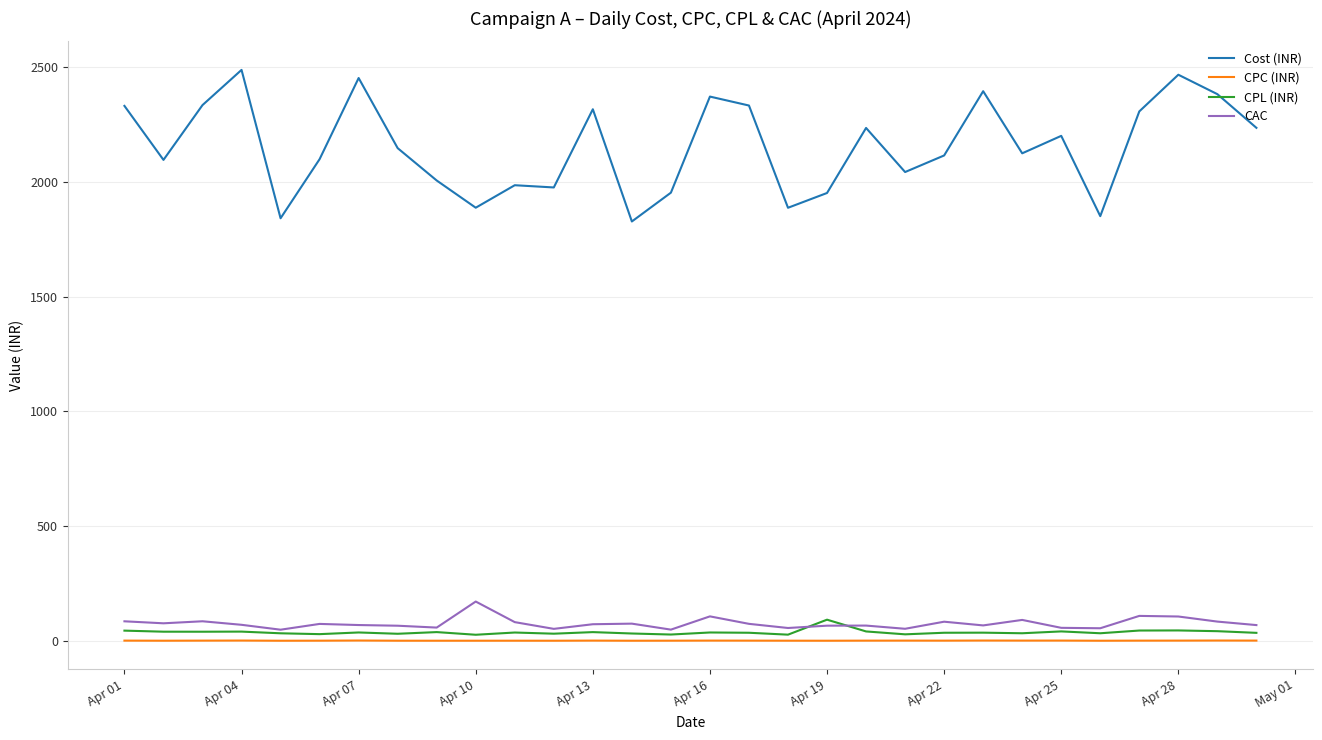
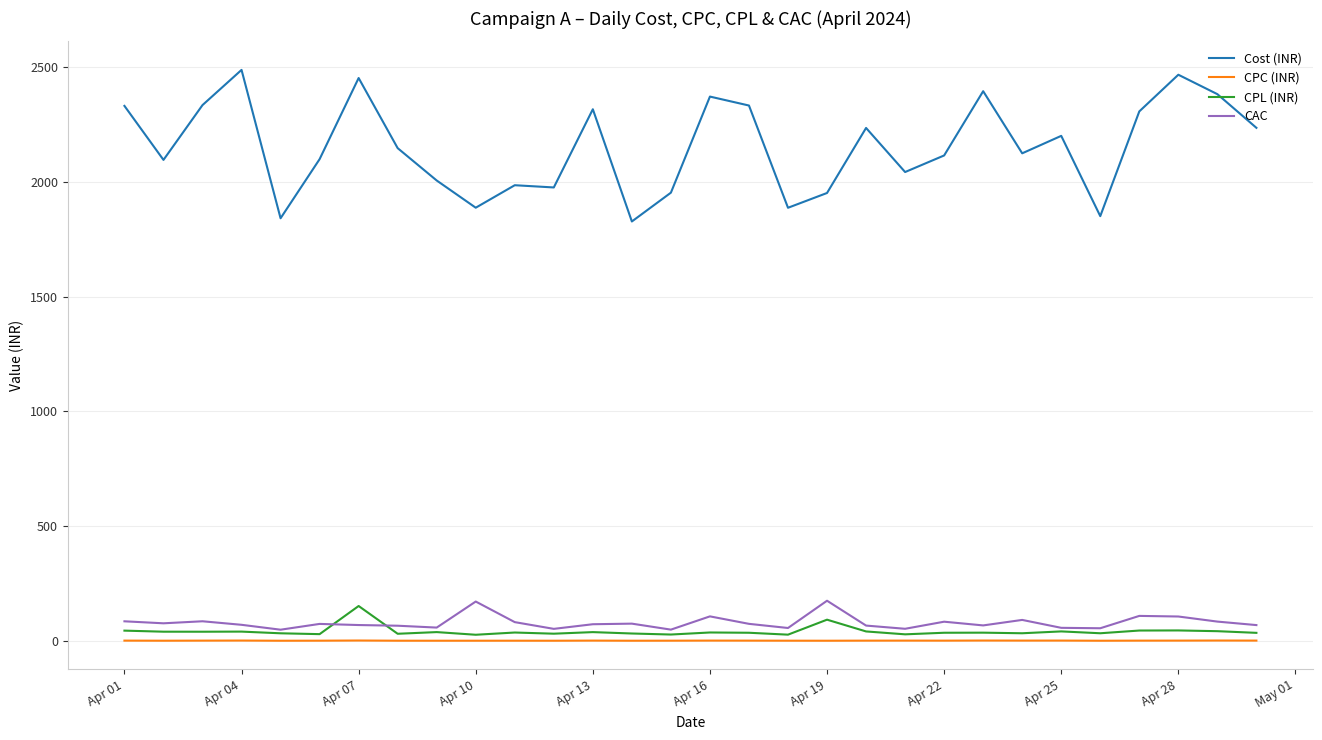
CPL (INR), Apr 07: 40 -> 150
CAC, Apr 19: 70 -> 180
